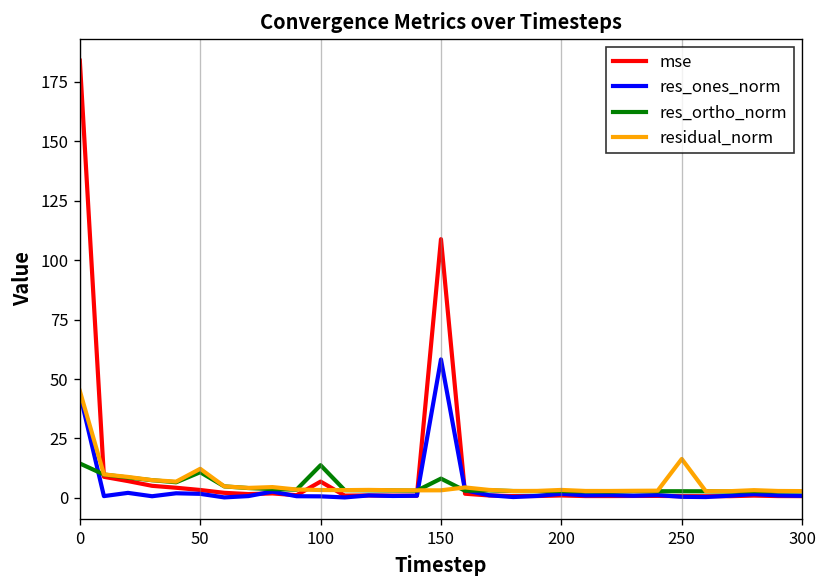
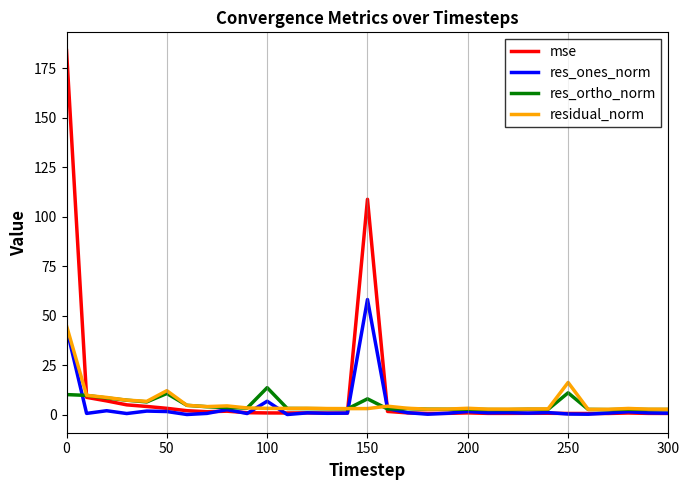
res_ortho_norm, 0: 14 -> 10
mse, 100: 7 -> 1
res_ones_norm, 100: 1 -> 7
res_ortho_norm, 250: 3 -> 11
